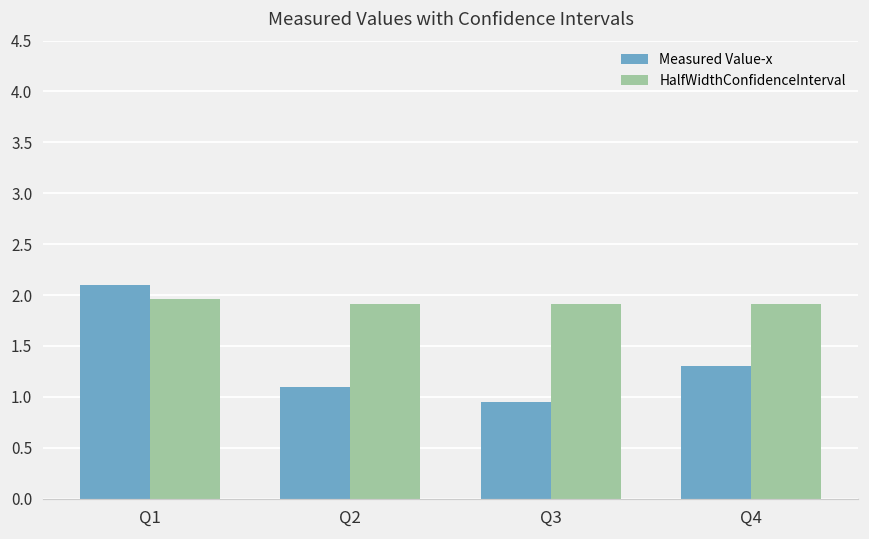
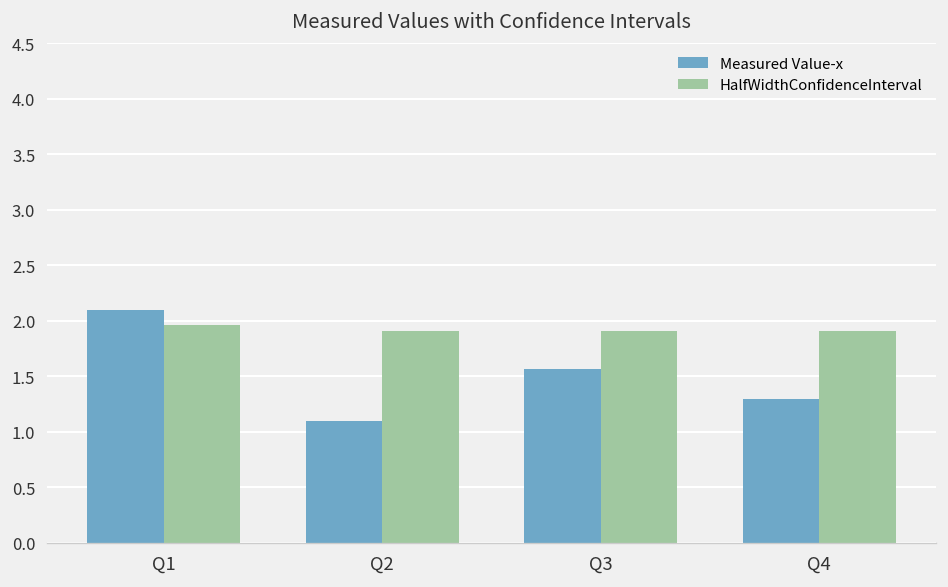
Measured Value-x, Q3: 1.0 -> 1.6
